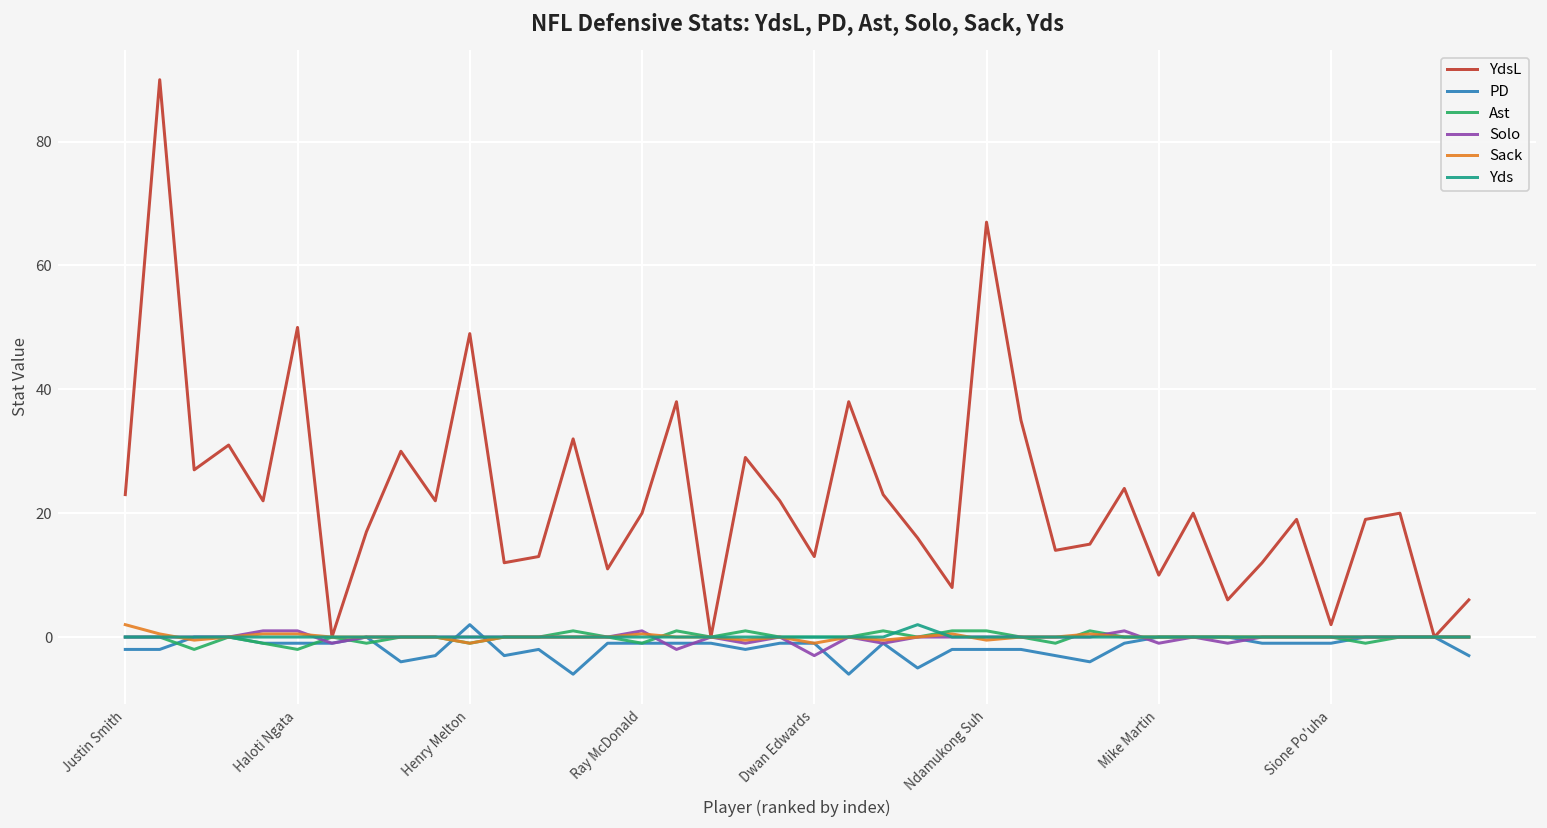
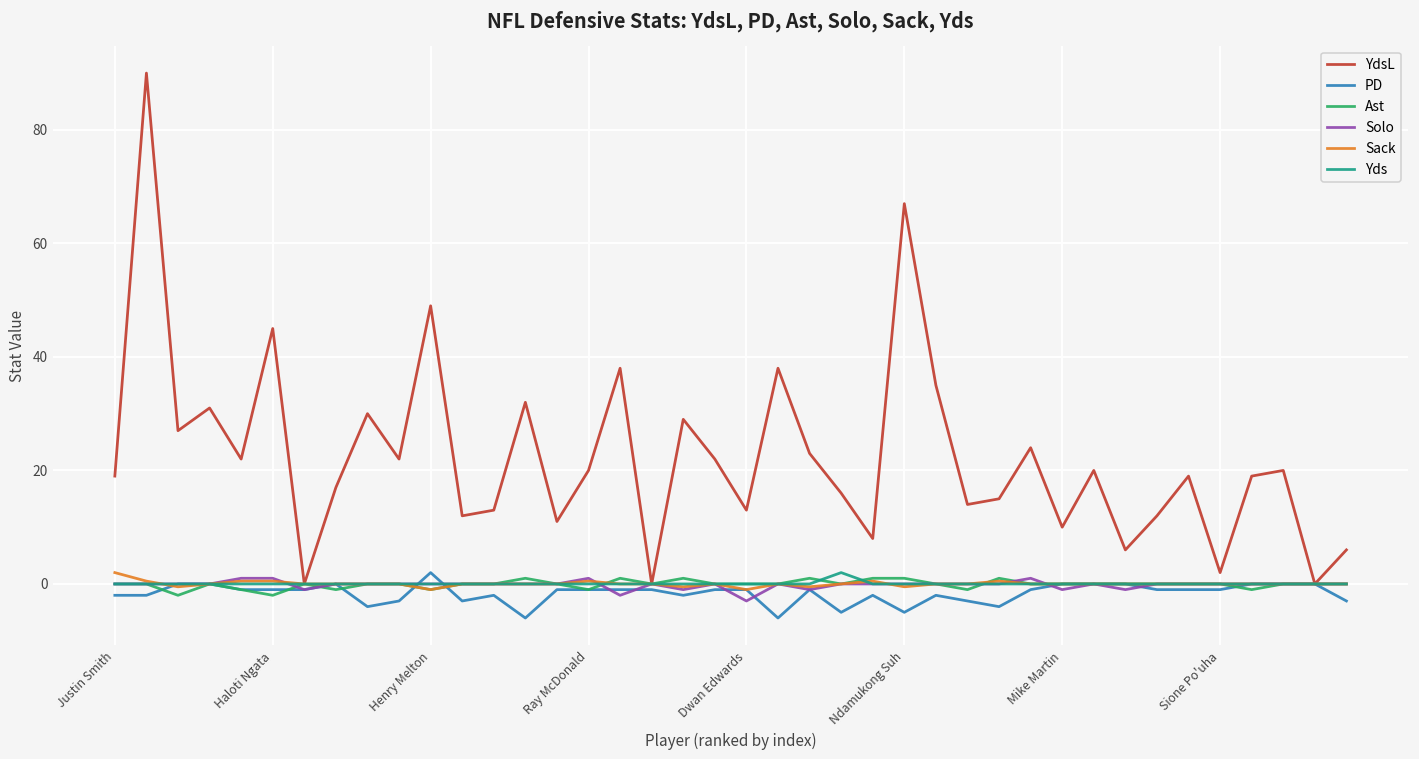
YdsL, Justin Smith: 23 -> 19
YdsL, Haloti Ngata: 50 -> 45
PD, Ndamukong Suh: -2 -> -5
